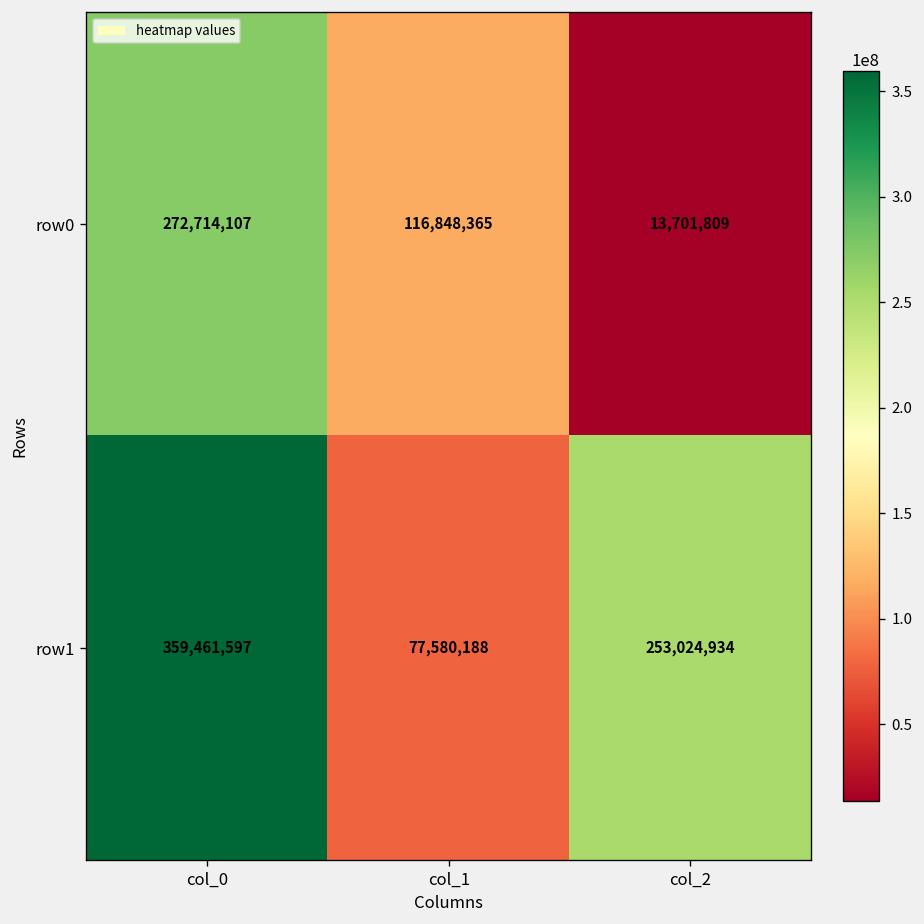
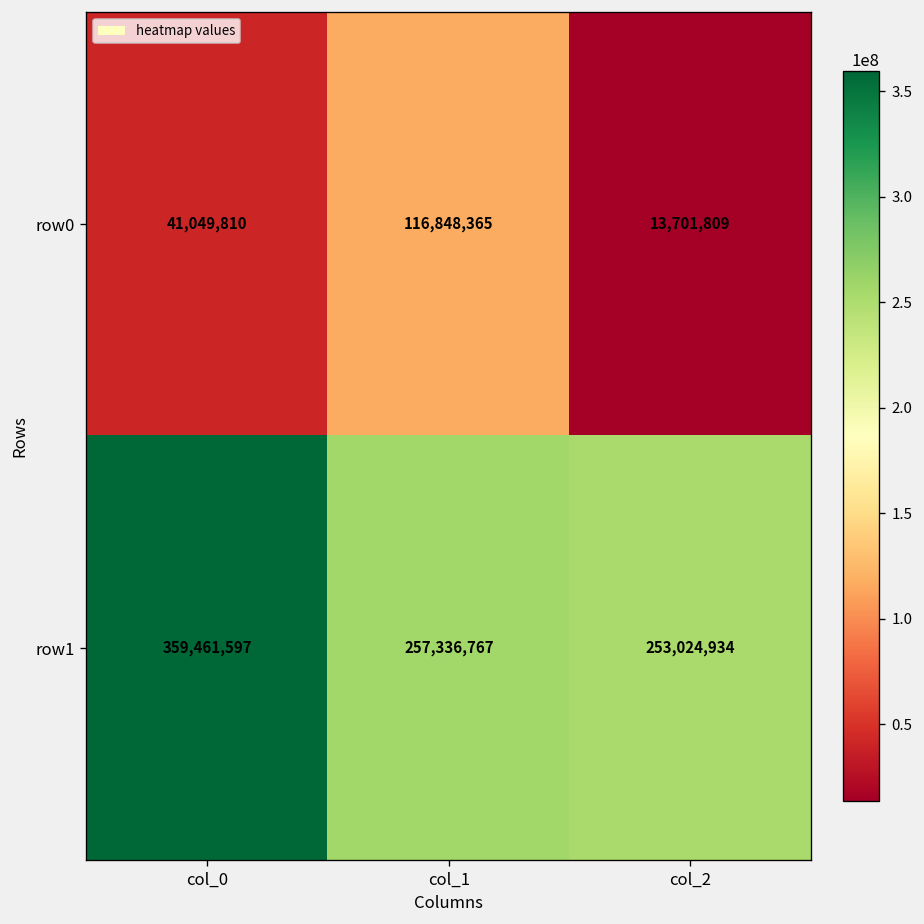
row0, col_0: 272,714,107 -> 41,049,810
row1, col_1: 77,580,188 -> 257,336,767
